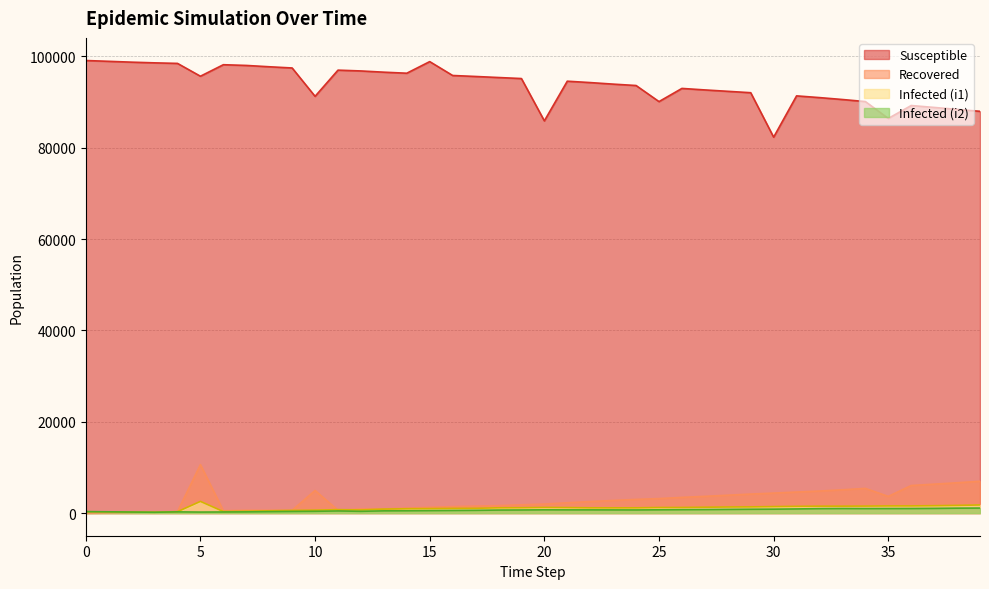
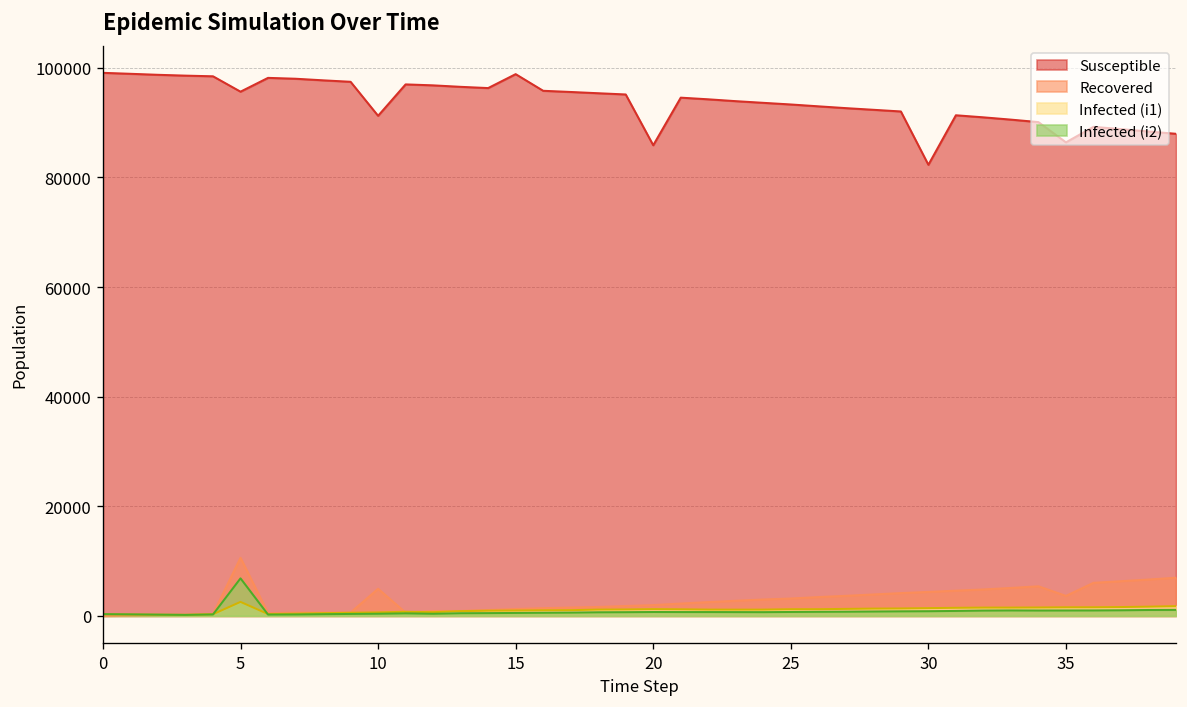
Infected (i2), 5: 0 -> 7000
Susceptible, 25: 90000 -> 93000
